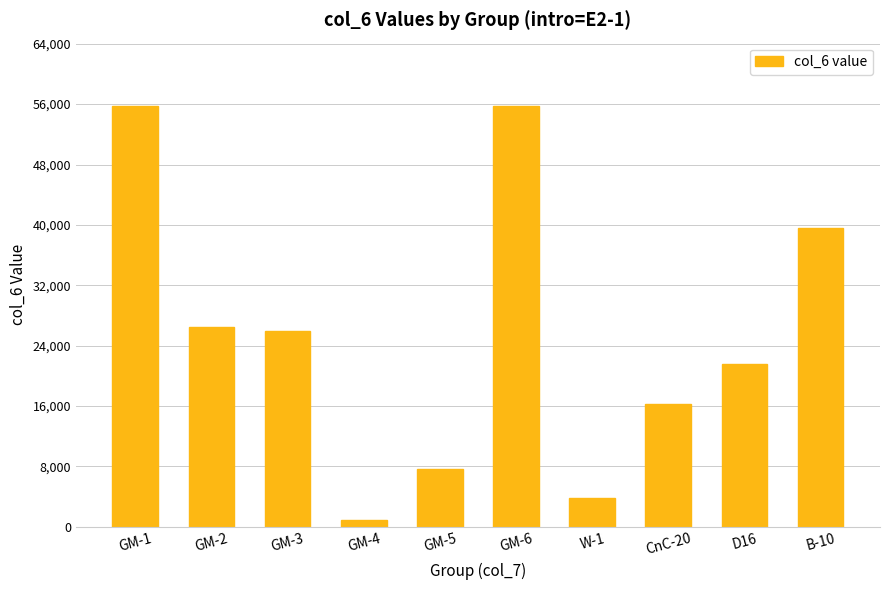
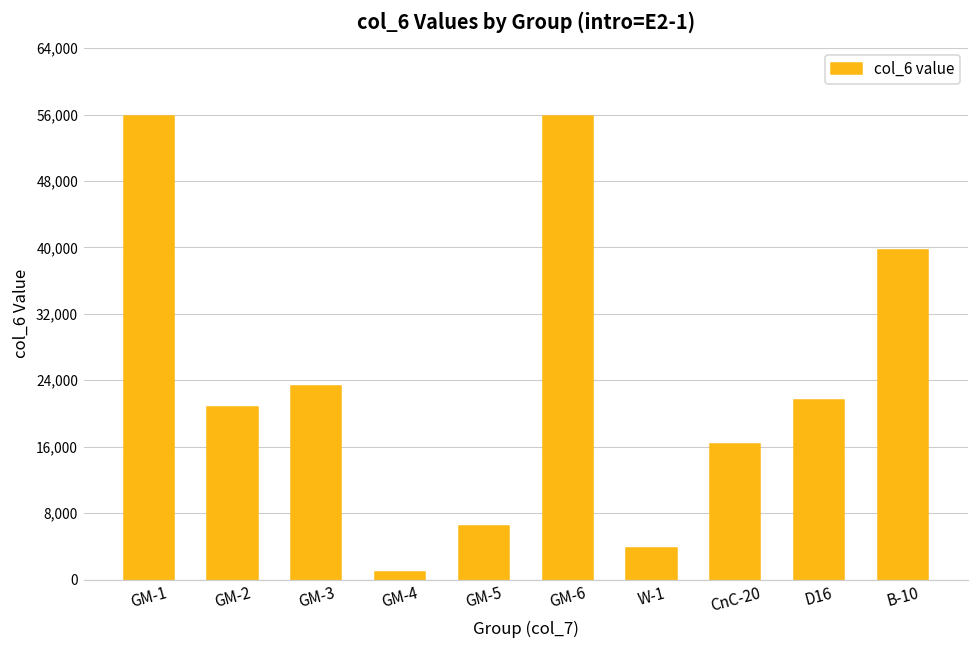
GM-2: 27,000 -> 21,000
GM-3: 26,000 -> 23,000
GM-5: 8,000 -> 6,000
